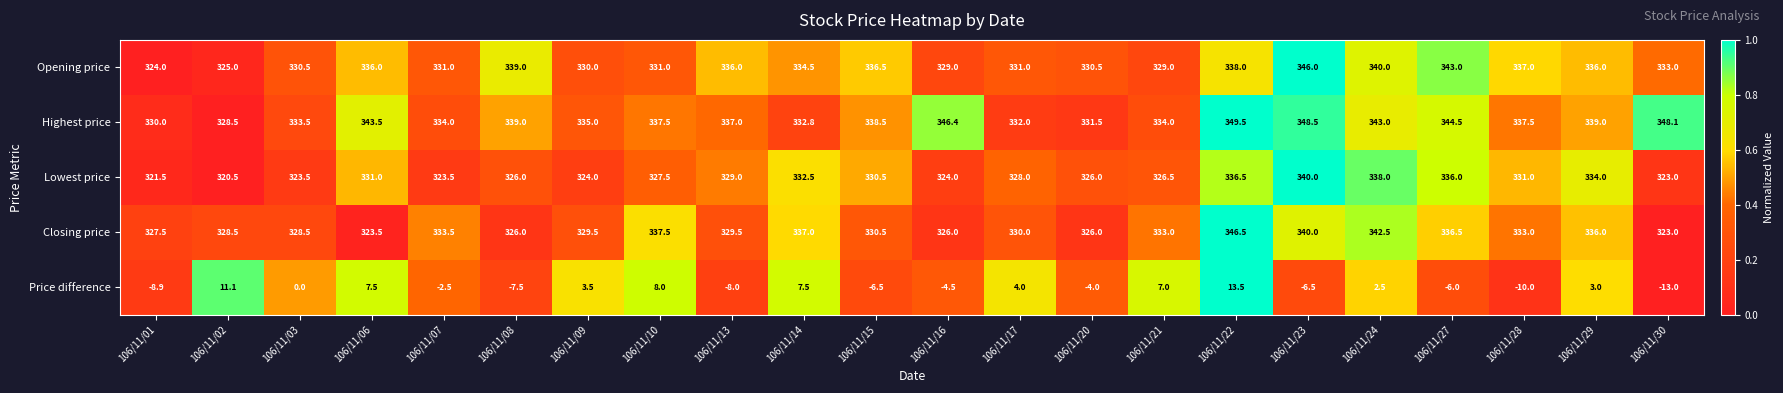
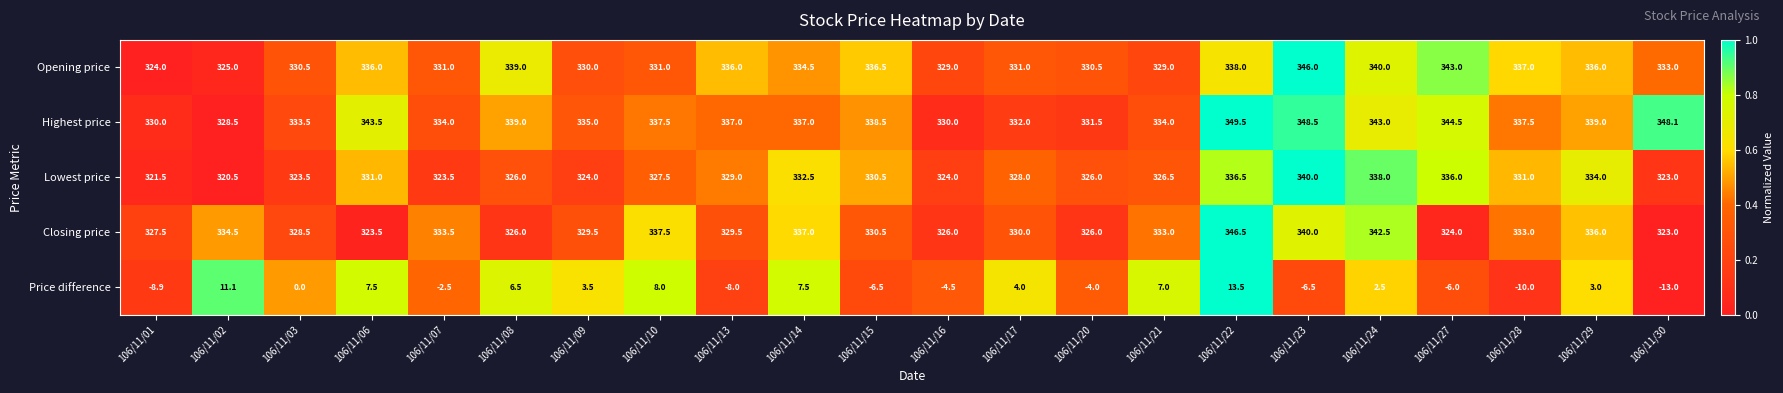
Highest price, 106/11/14: 332.8 -> 337.0
Highest price, 106/11/16: 346.4 -> 330.0
Closing price, 106/11/02: 328.5 -> 334.5
Closing price, 106/11/27: 336.5 -> 324.0
Price difference, 106/11/08: -7.5 -> 6.5
